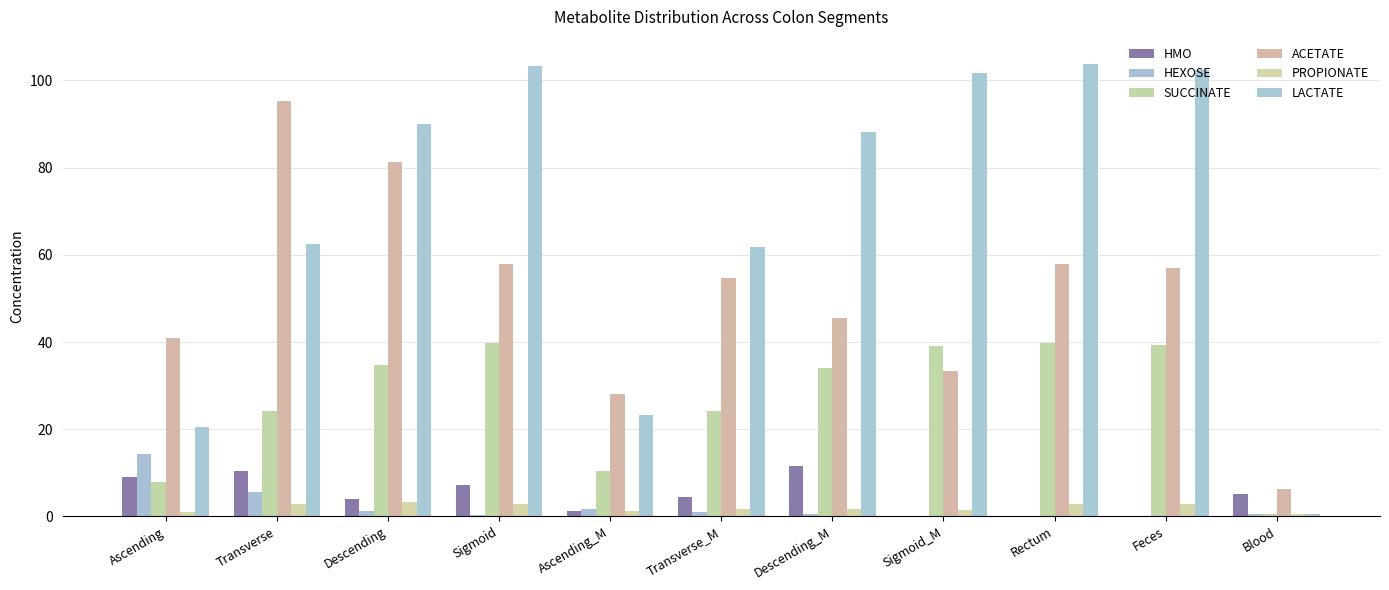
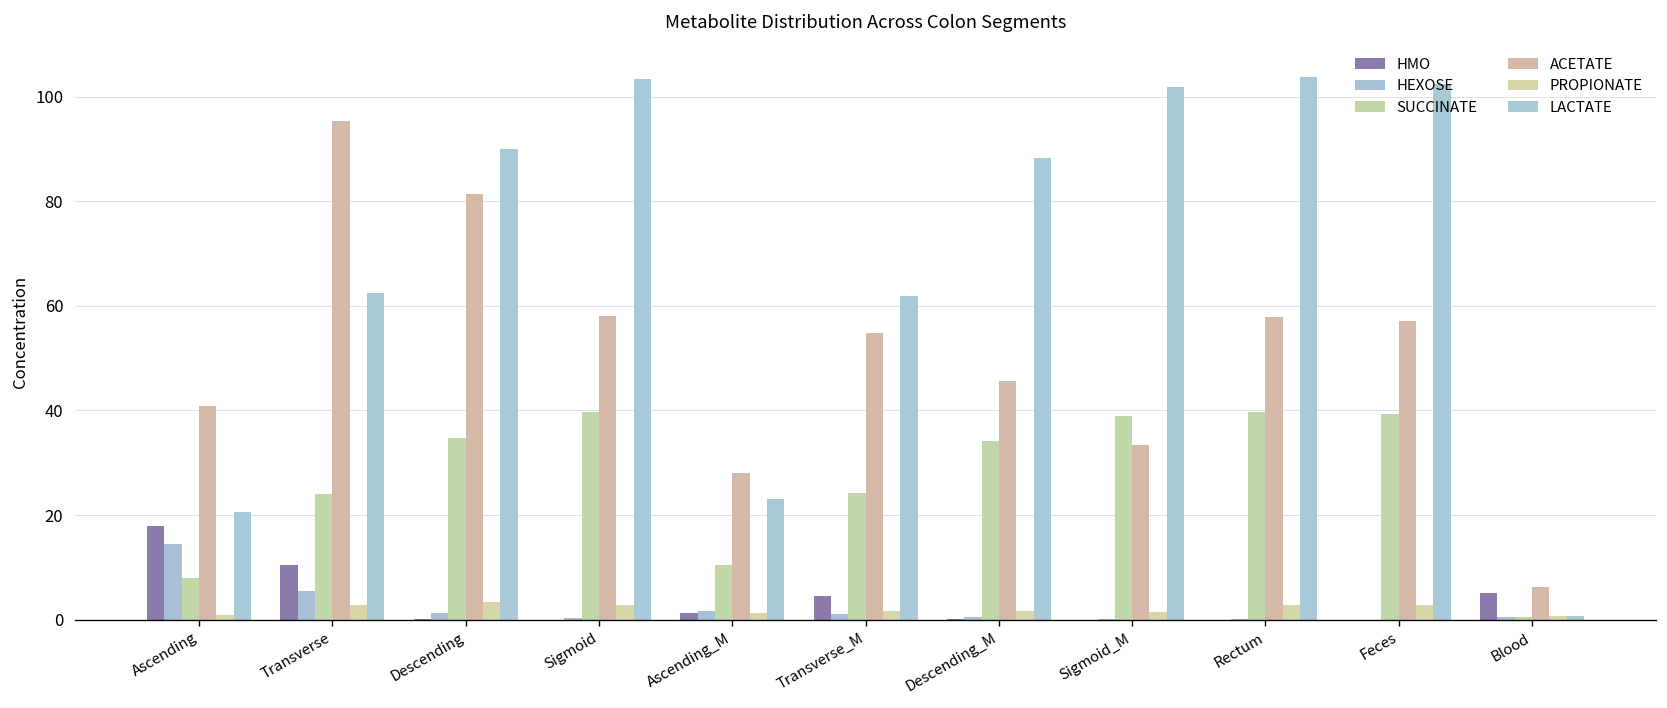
HMO, Ascending: 9 -> 18
HMO, Descending: 4 -> 0
HMO, Sigmoid: 7 -> 0
HMO, Descending_M: 11 -> 0
